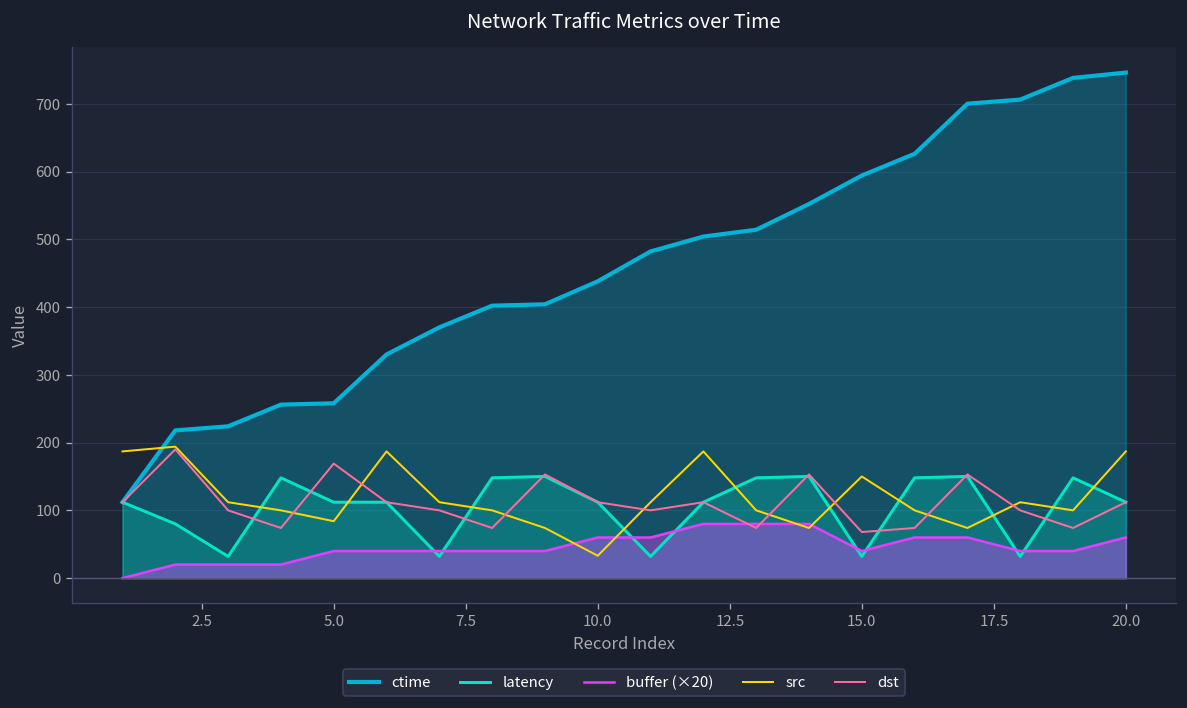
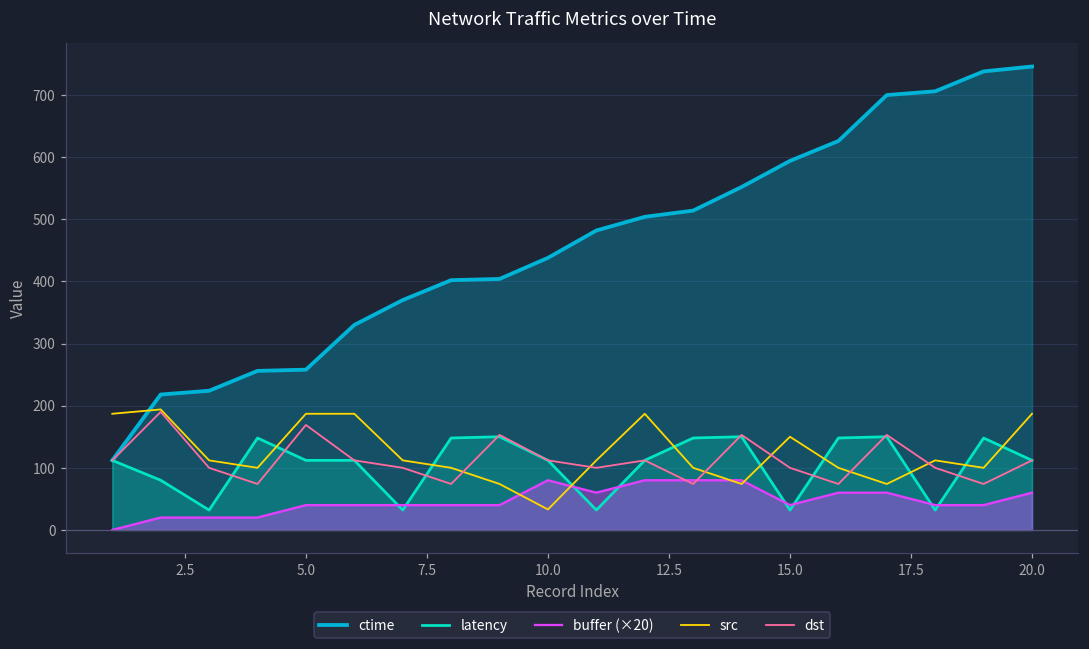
src, 5.0: 80 -> 190
buffer (×20), 10.0: 60 -> 80
dst, 15.0: 70 -> 100
